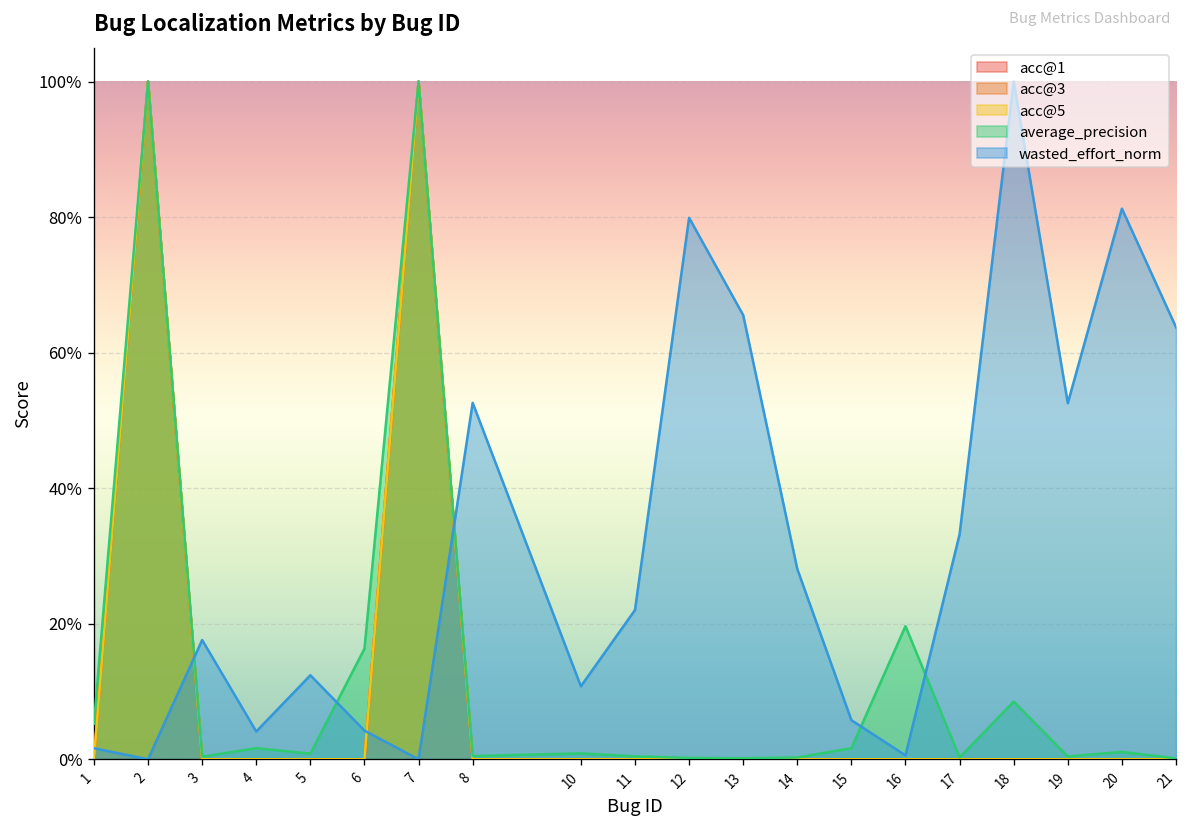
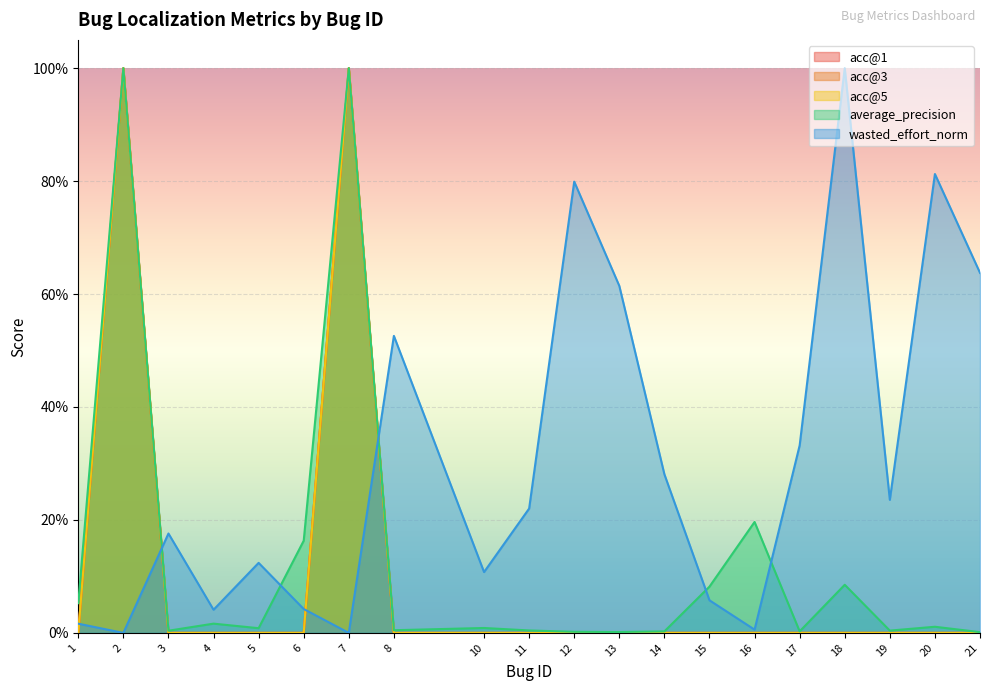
wasted_effort_norm, 13: 66% -> 61%
average_precision, 15: 2% -> 8%
wasted_effort_norm, 19: 53% -> 24%
